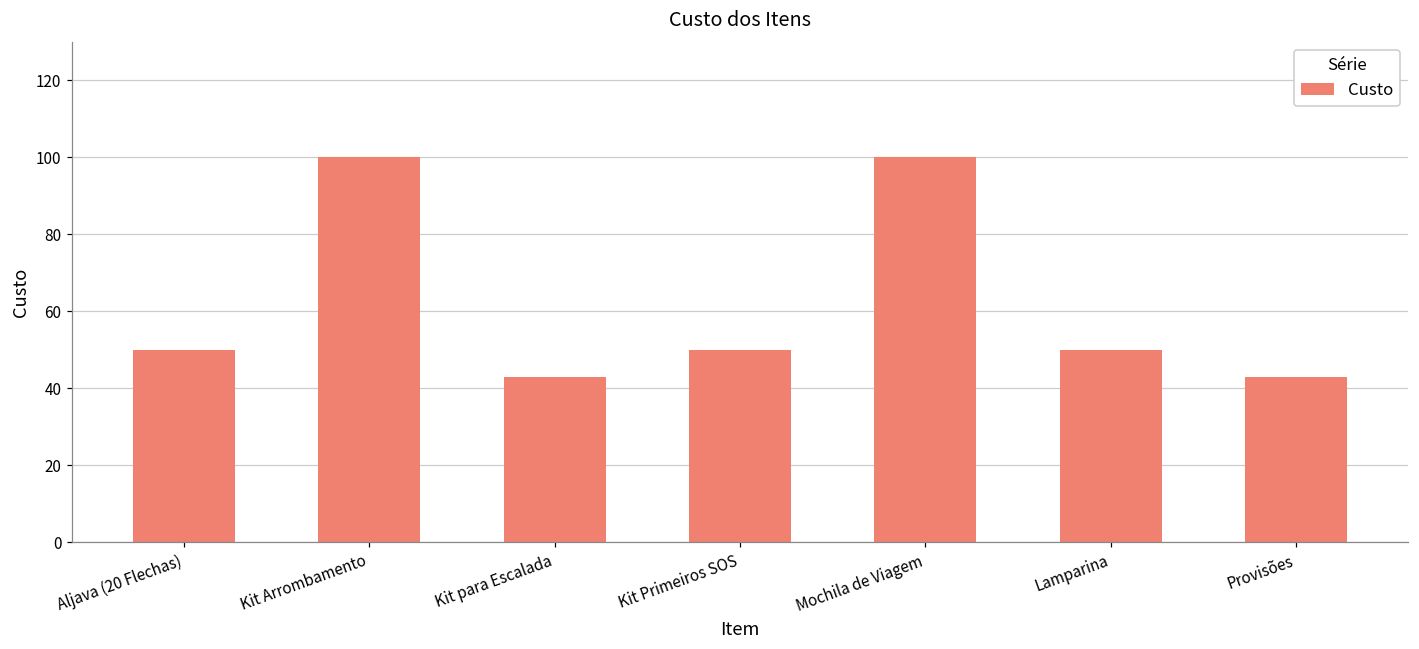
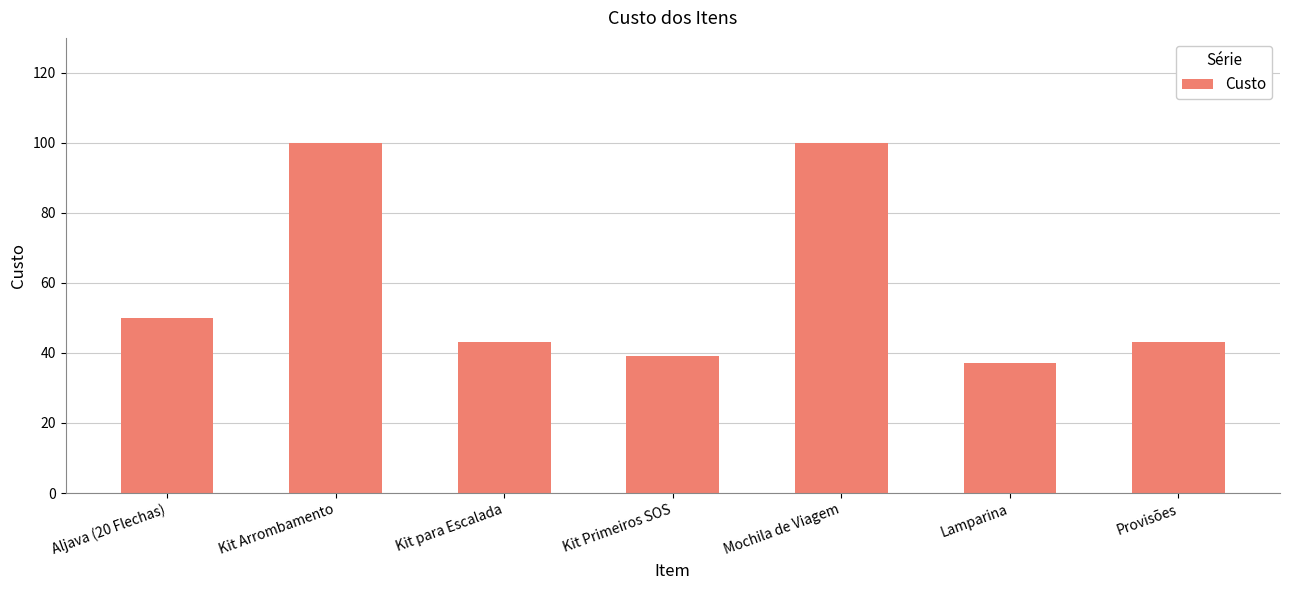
Kit Primeiros SOS: 50 -> 39
Lamparina: 50 -> 37
